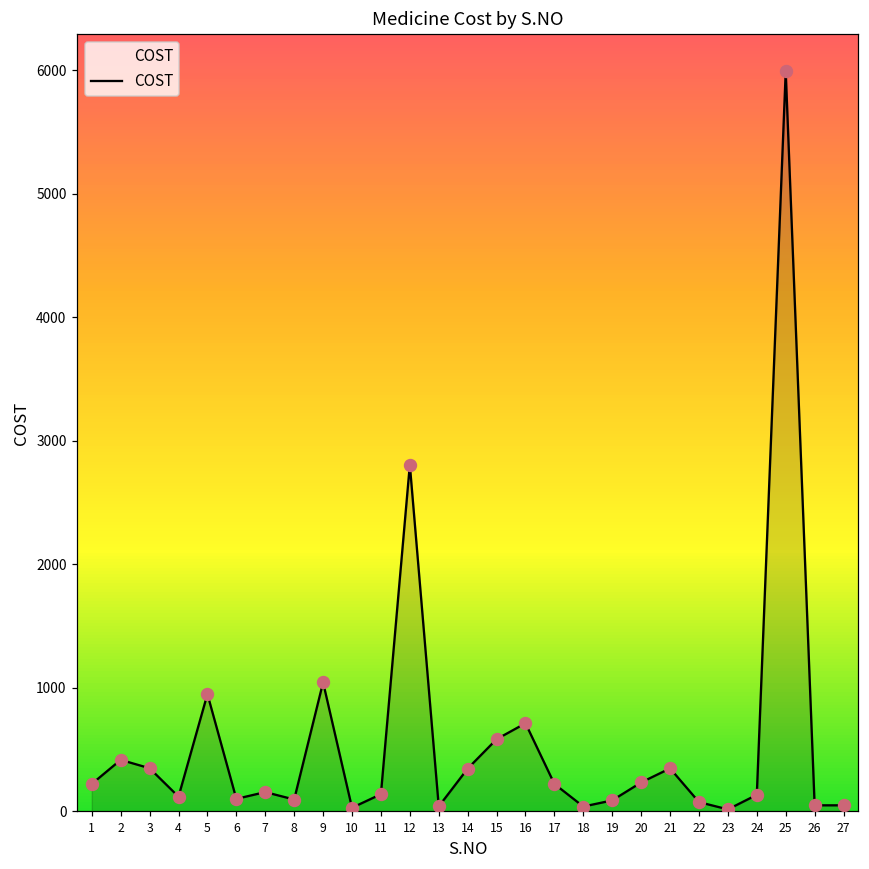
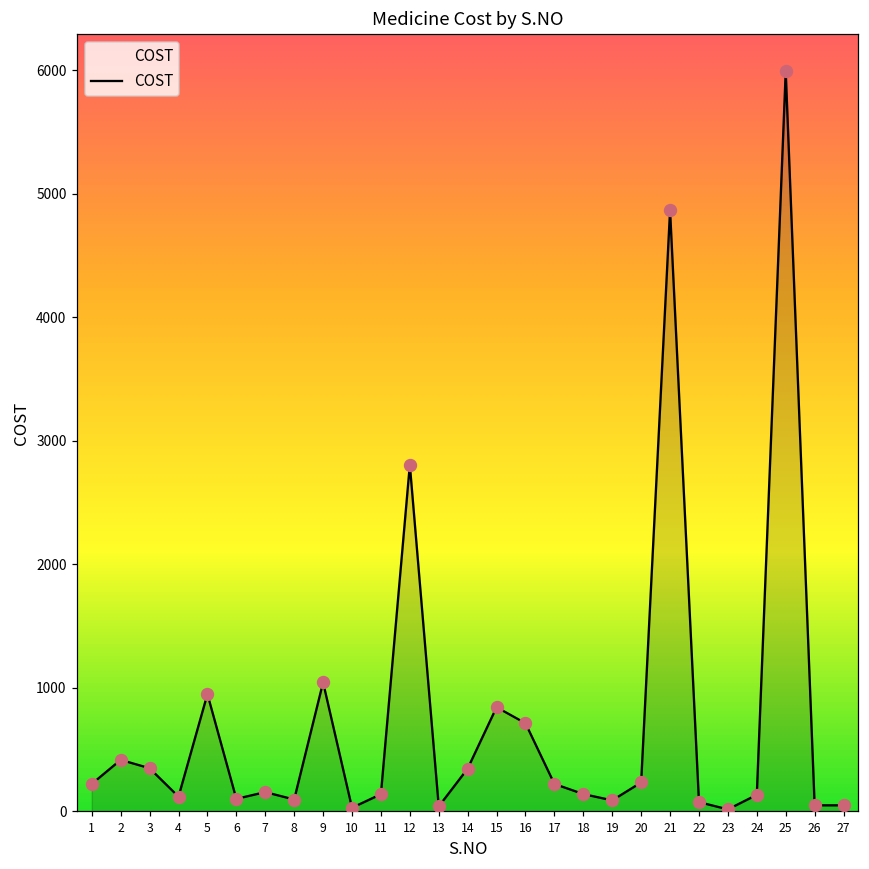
15: 590 -> 840
18: 40 -> 140
21: 350 -> 4870
